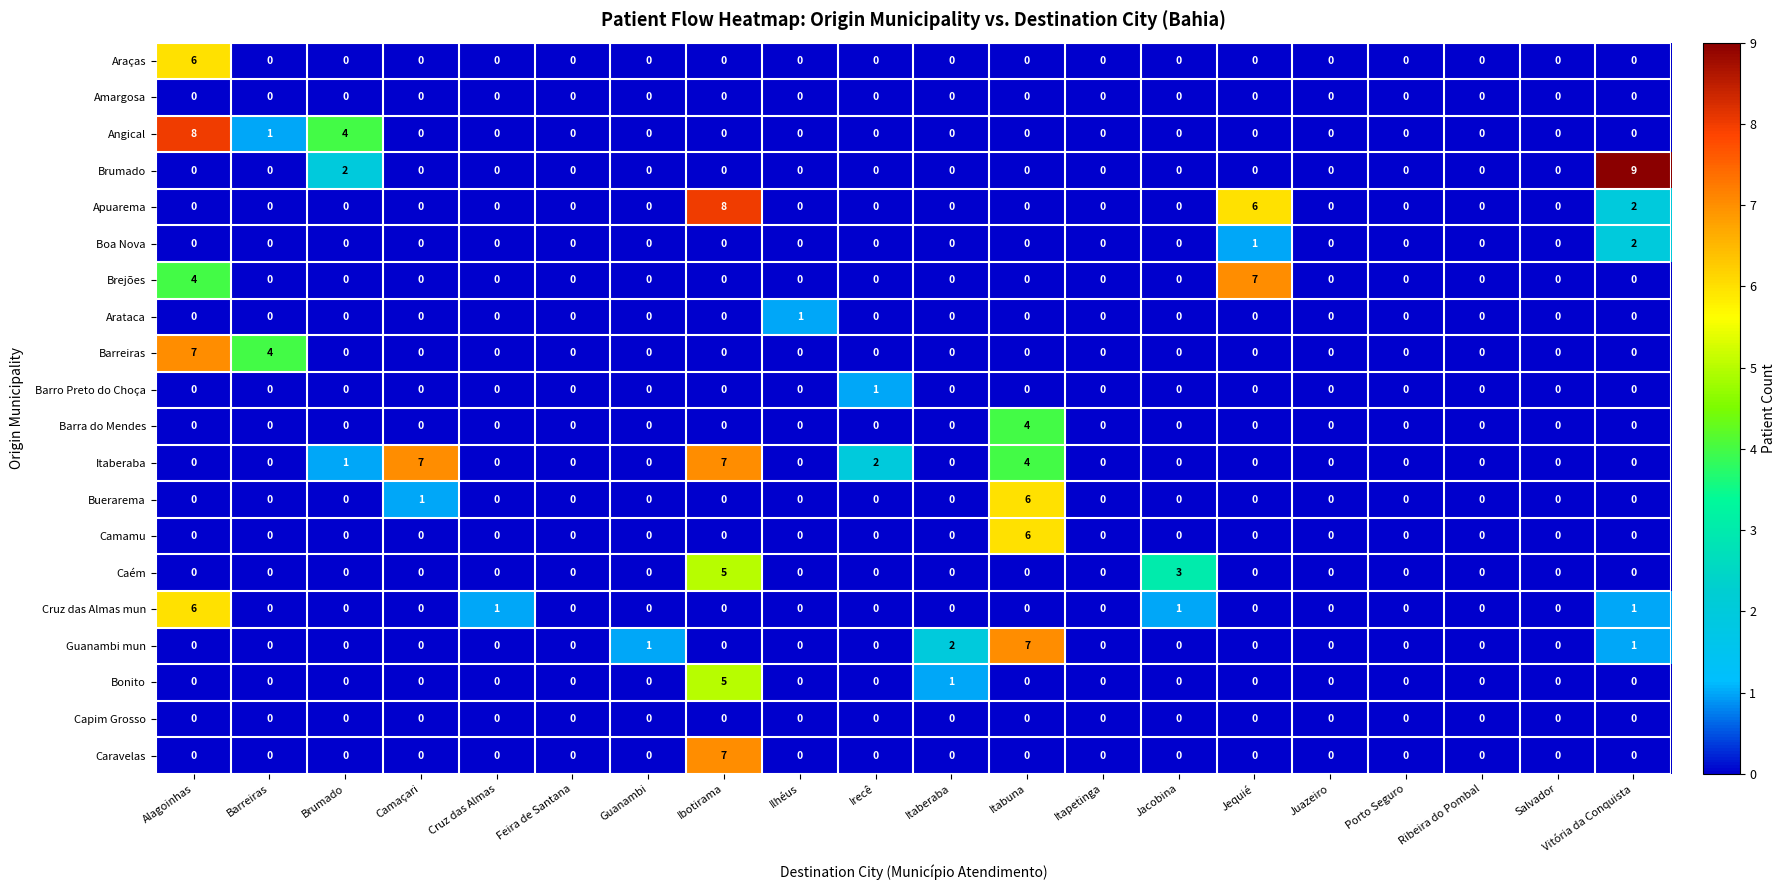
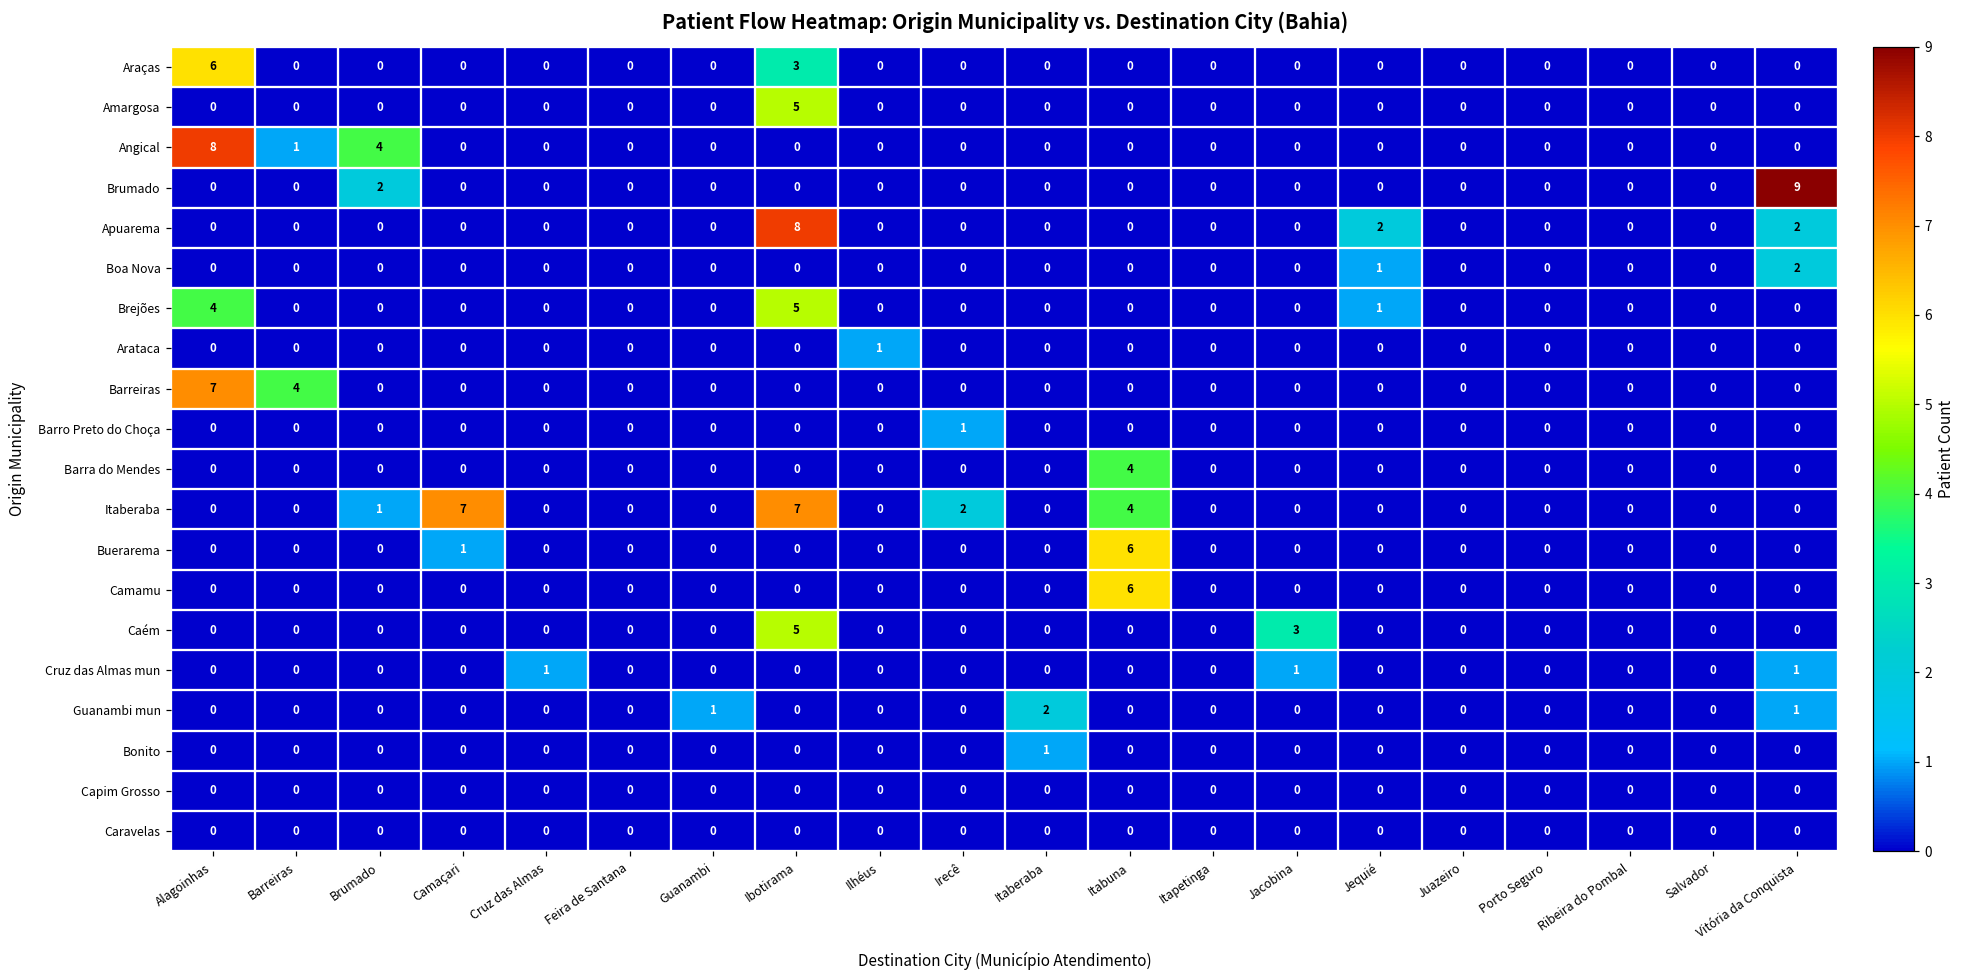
Araças, Ibotirama: 0 -> 3
Amargosa, Ibotirama: 0 -> 5
Apuarema, Jequié: 6 -> 2
Brejões, Ibotirama: 0 -> 5
Brejões, Jequié: 7 -> 1
Cruz das Almas mun, Alagoinhas: 6 -> 0
Guanambi mun, Itabuna: 7 -> 0
Bonito, Ibotirama: 5 -> 0
Caravelas, Ibotirama: 7 -> 0
